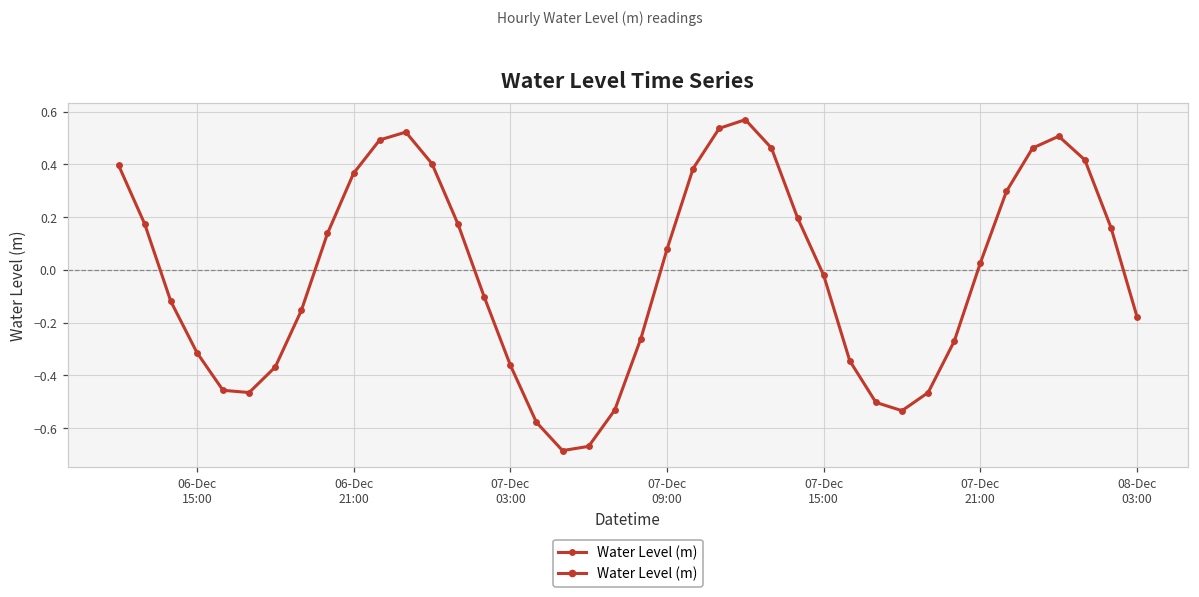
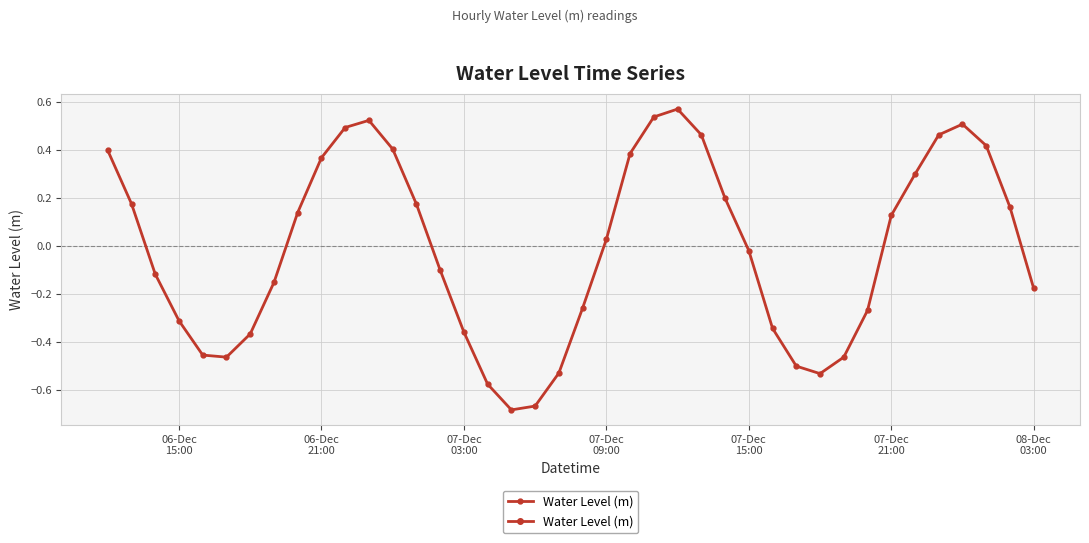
07-Dec 09:00: 0.08 -> 0.03
07-Dec 21:00: 0.03 -> 0.13
